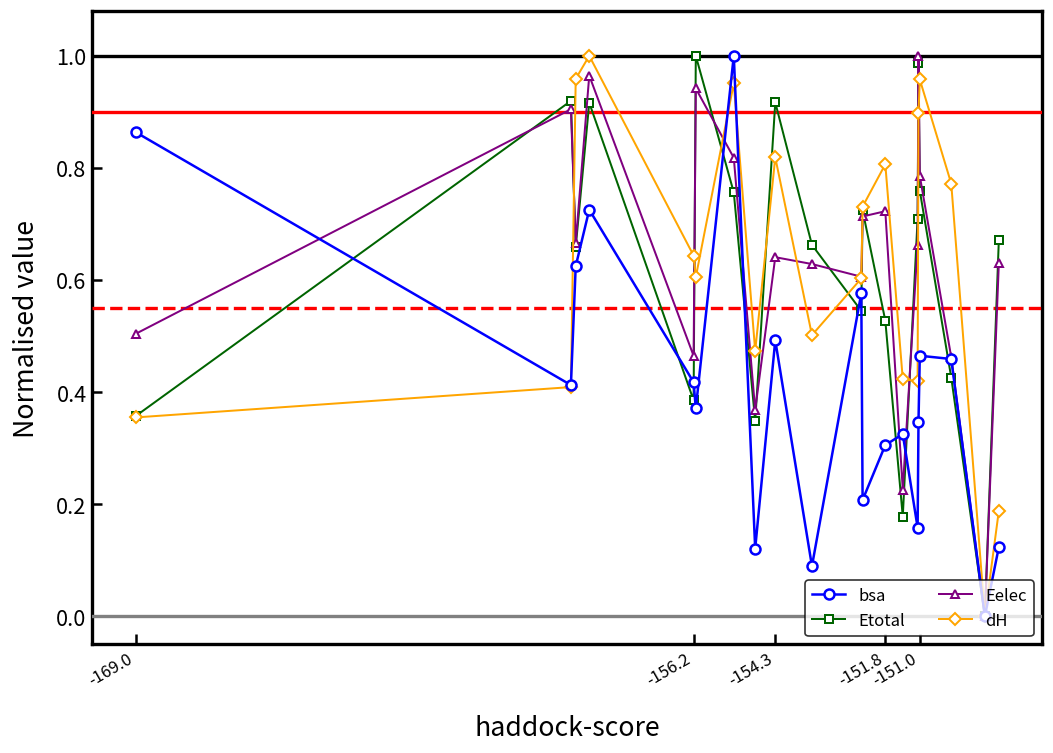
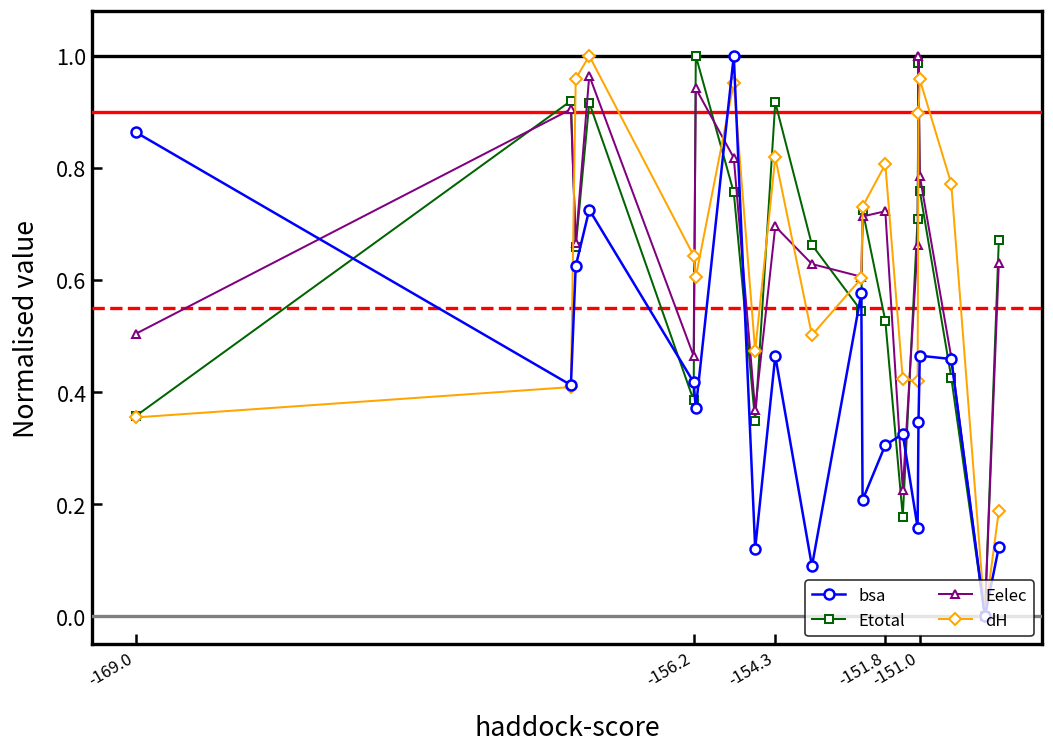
bsa, -154.3: 0.49 -> 0.46
Eelec, -154.3: 0.64 -> 0.70
